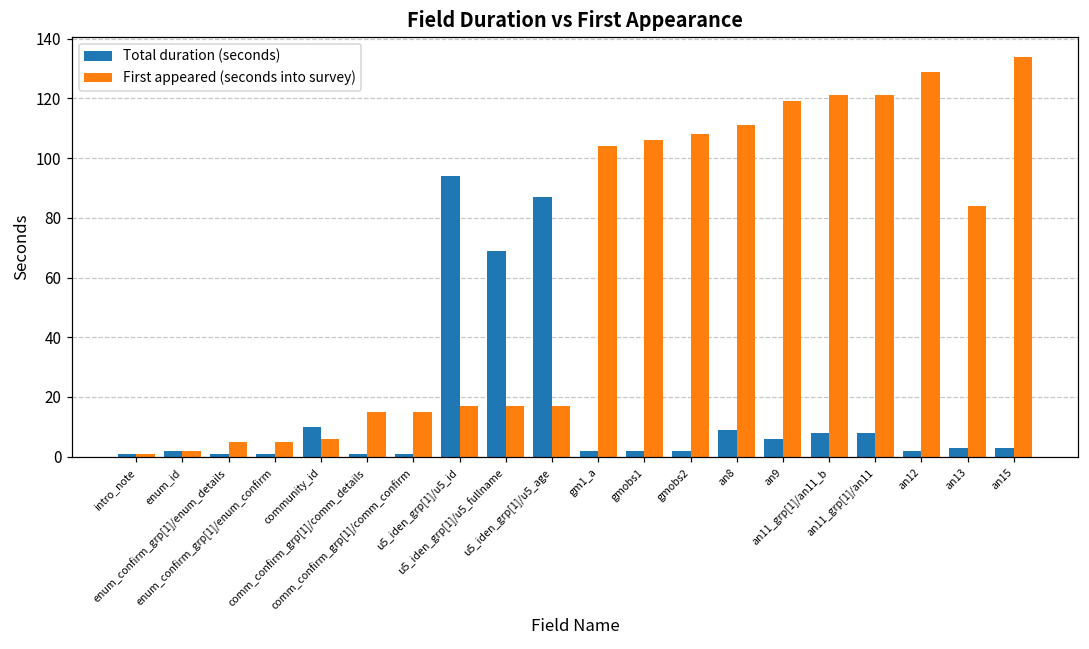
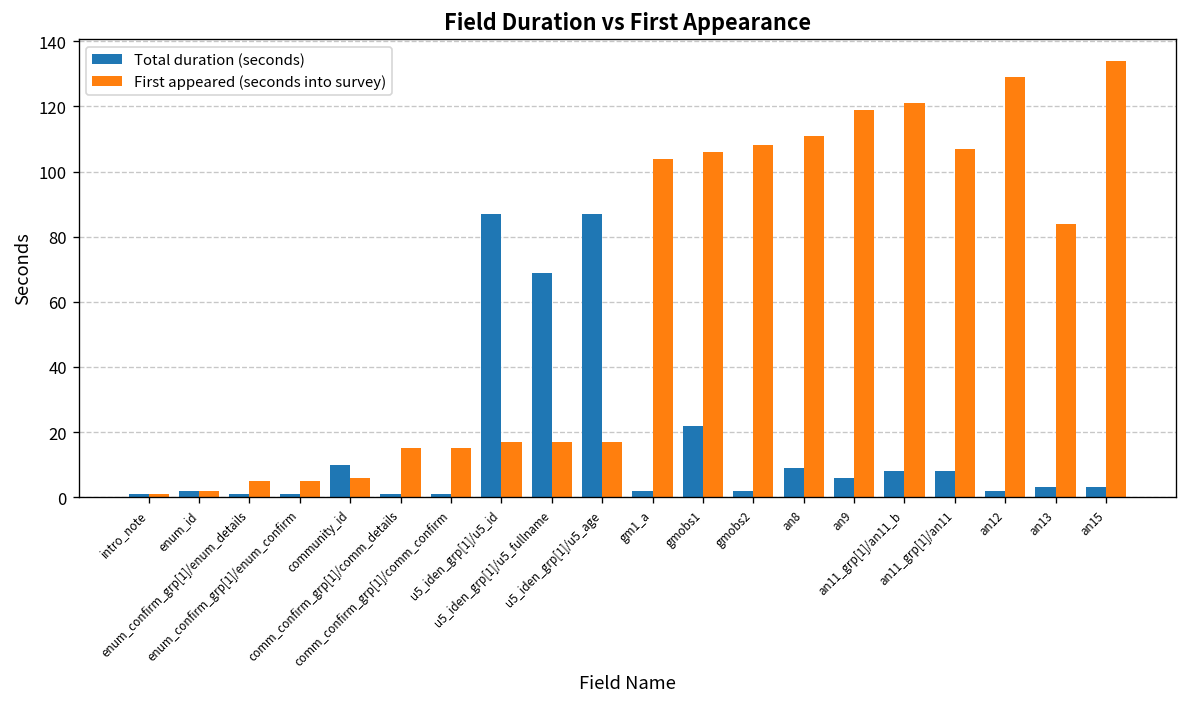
Total duration (seconds), u5_iden_grp[1]/u5_id: 94 -> 87
Total duration (seconds), gmobs1: 2 -> 22
First appeared (seconds into survey), an11_grp[1]/an11: 121 -> 107
